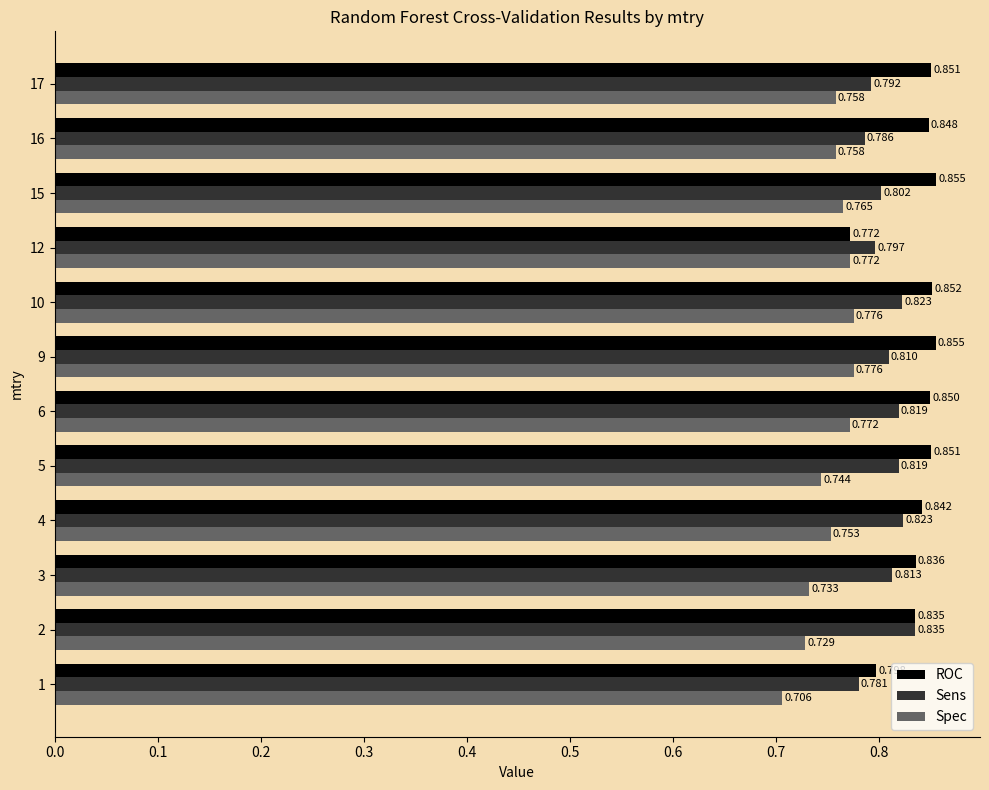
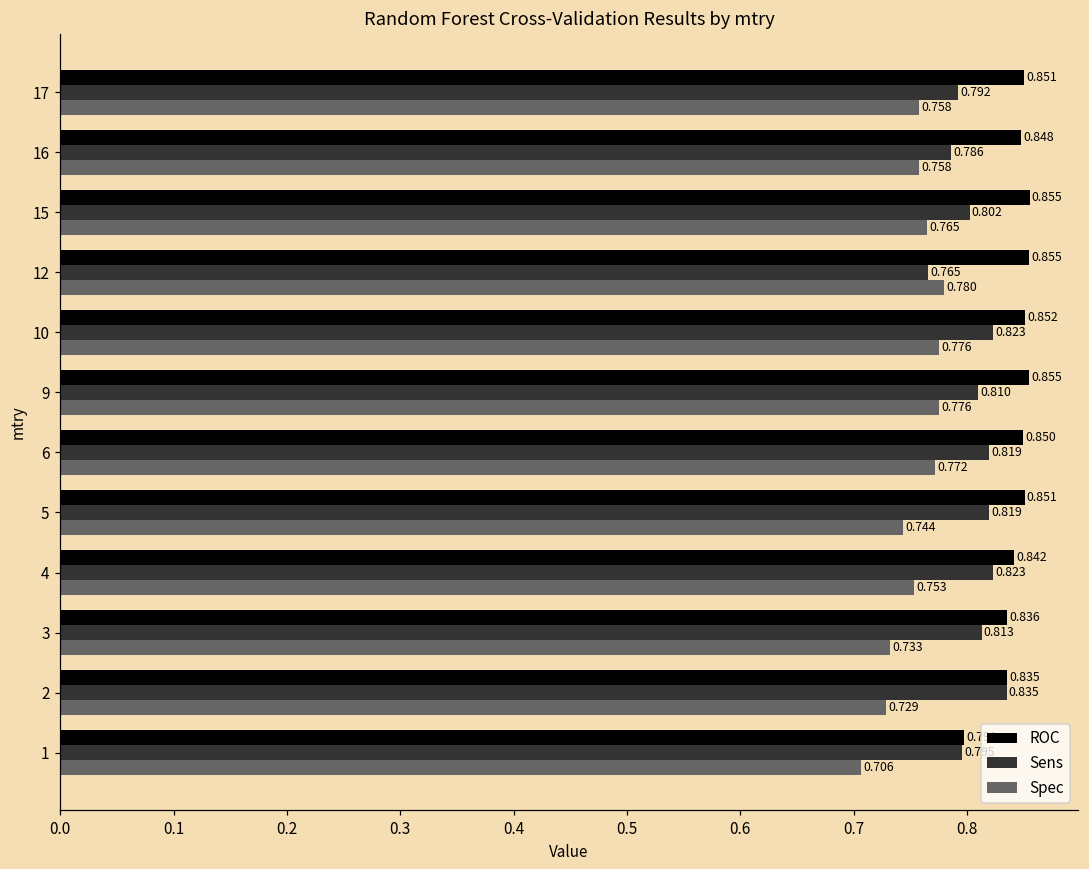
ROC, 12: 0.772 -> 0.855
Sens, 12: 0.797 -> 0.765
Spec, 12: 0.772 -> 0.780
Sens, 1: 0.781 -> 0.795
